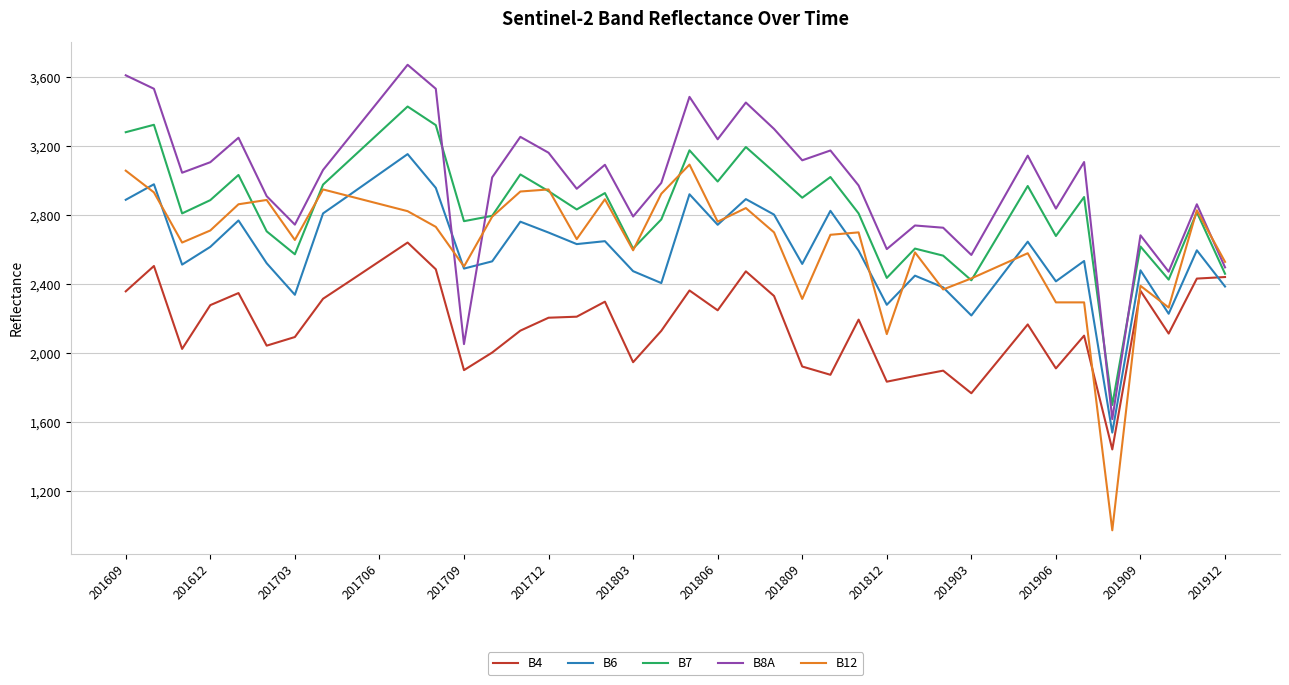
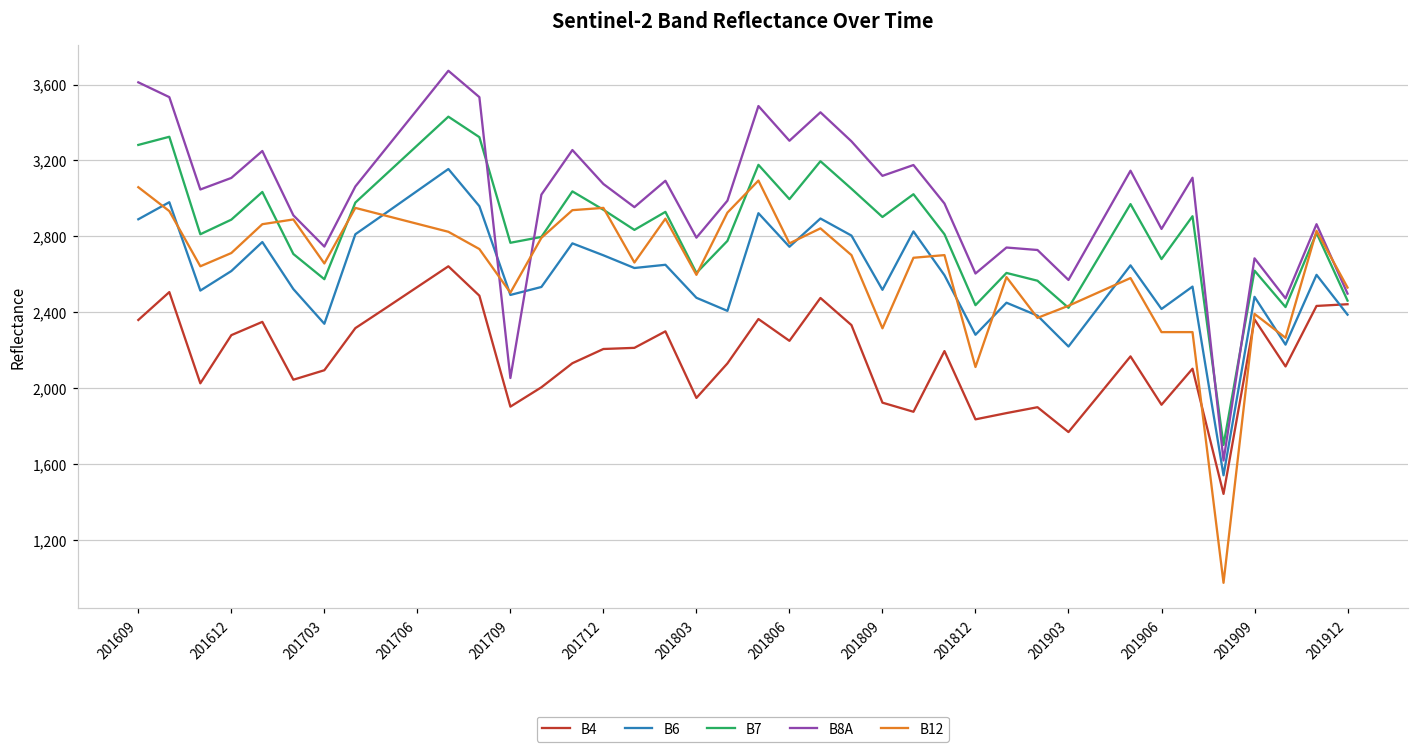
B8A, 201712: 3,160 -> 3,080
B8A, 201806: 3,240 -> 3,300
